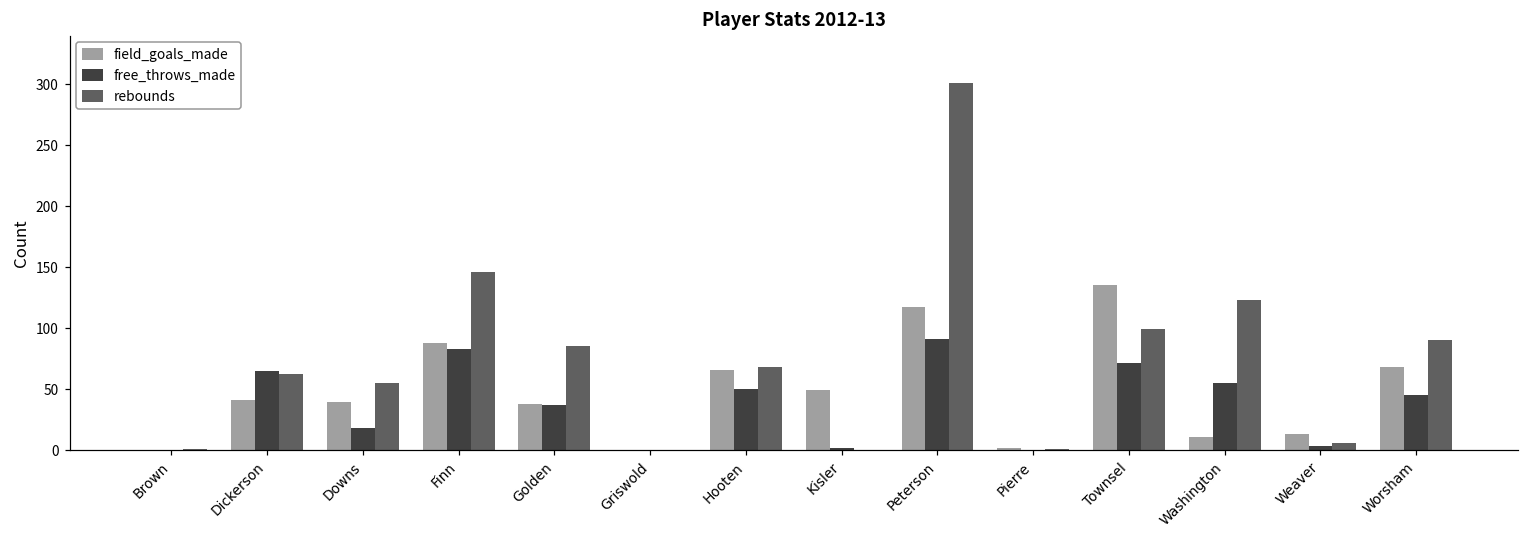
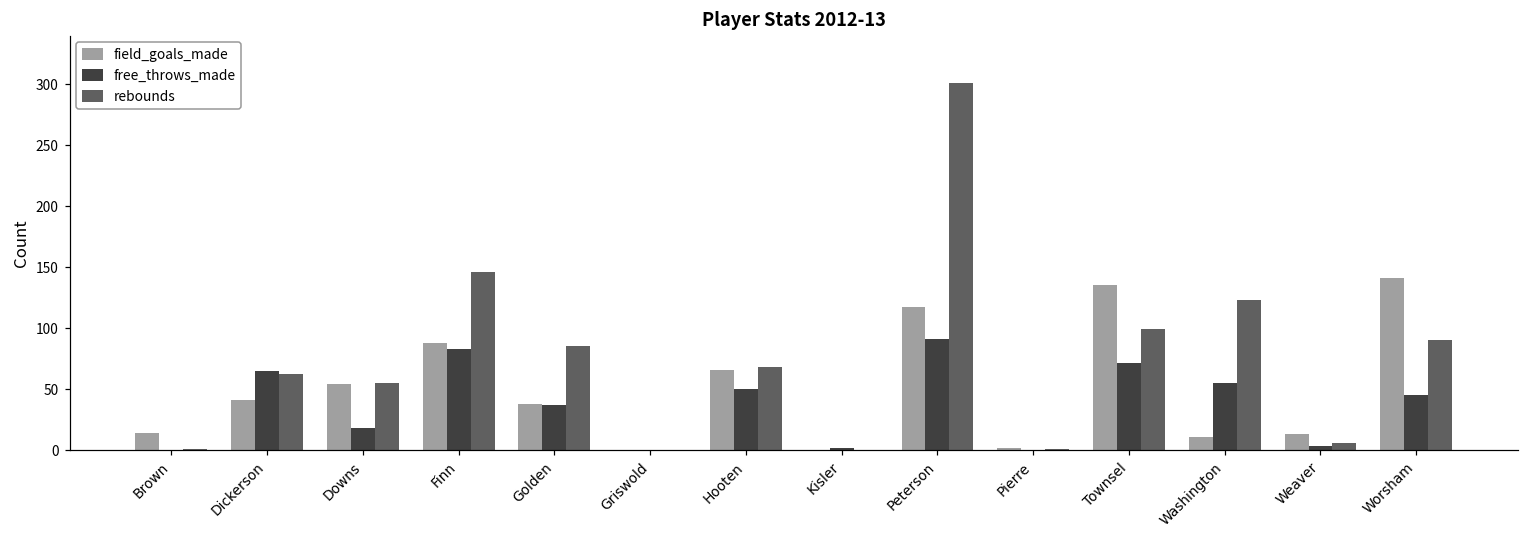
field_goals_made, Brown: 0 -> 14
field_goals_made, Downs: 39 -> 54
field_goals_made, Kisler: 49 -> 0
field_goals_made, Worsham: 68 -> 141
